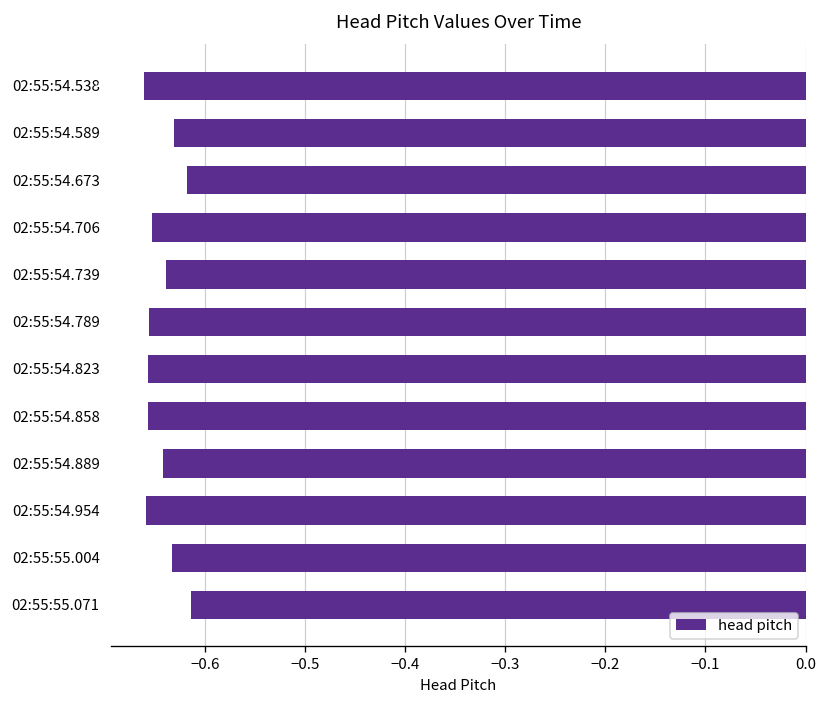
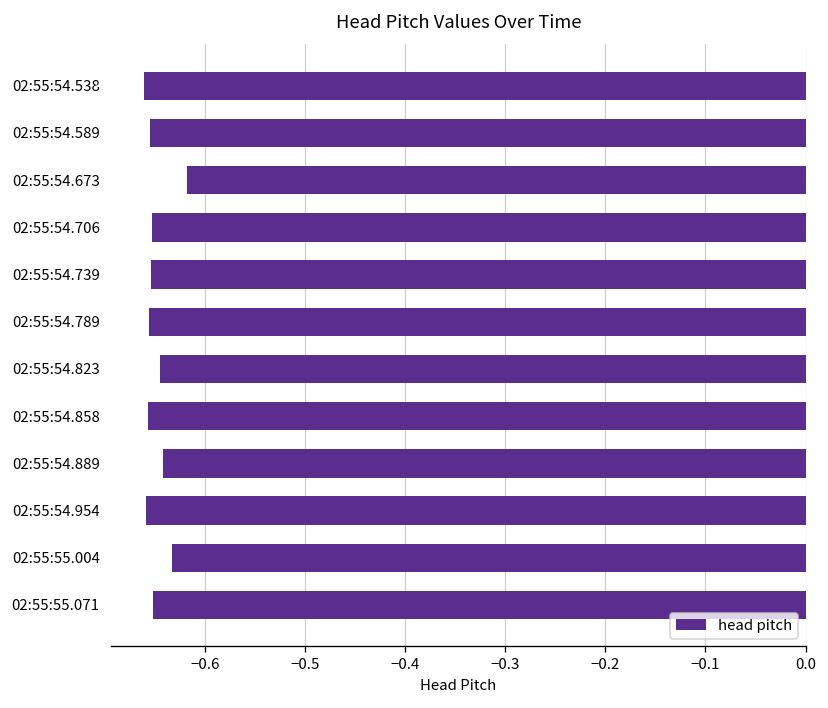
02:55:54.589: -0.63 -> -0.66
02:55:54.739: -0.64 -> -0.65
02:55:54.823: -0.66 -> -0.64
02:55:55.071: -0.61 -> -0.65
